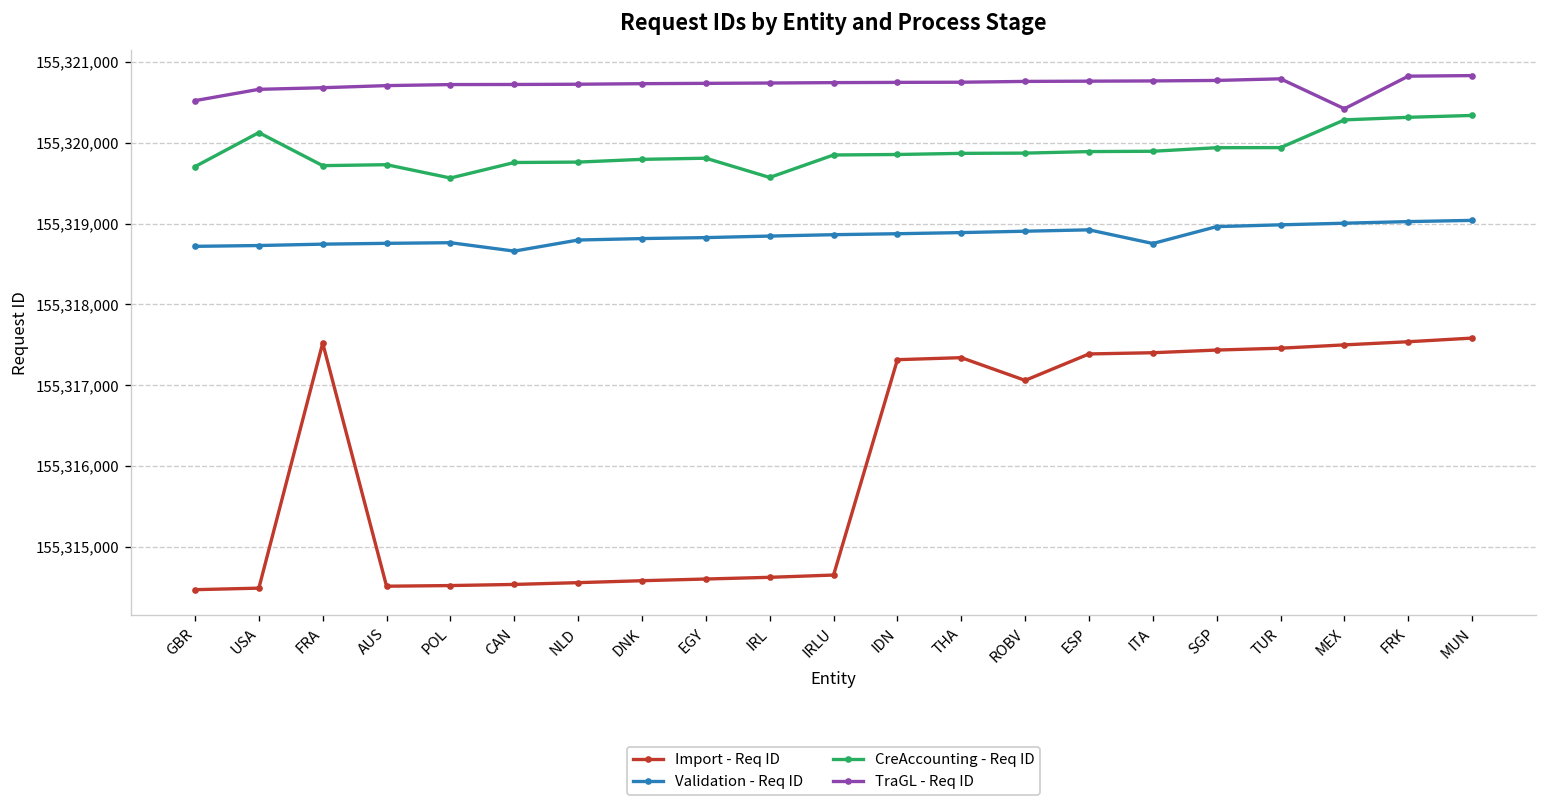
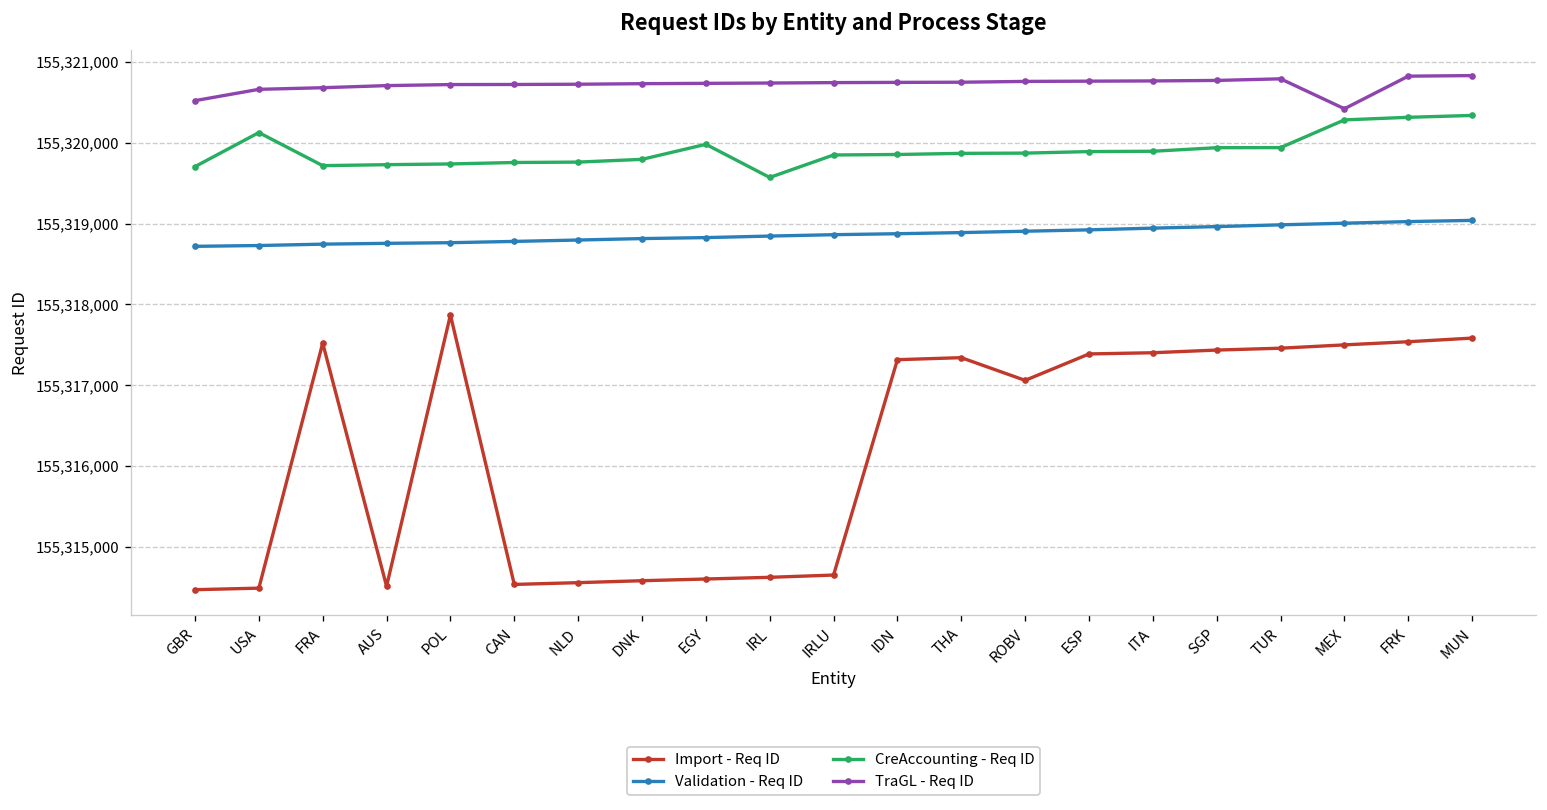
Import - Req ID, POL: 155,314,500 -> 155,317,900
CreAccounting - Req ID, POL: 155,319,600 -> 155,319,700
Validation - Req ID, CAN: 155,318,700 -> 155,318,800
CreAccounting - Req ID, EGY: 155,319,800 -> 155,320,000
Validation - Req ID, ITA: 155,318,800 -> 155,318,900
